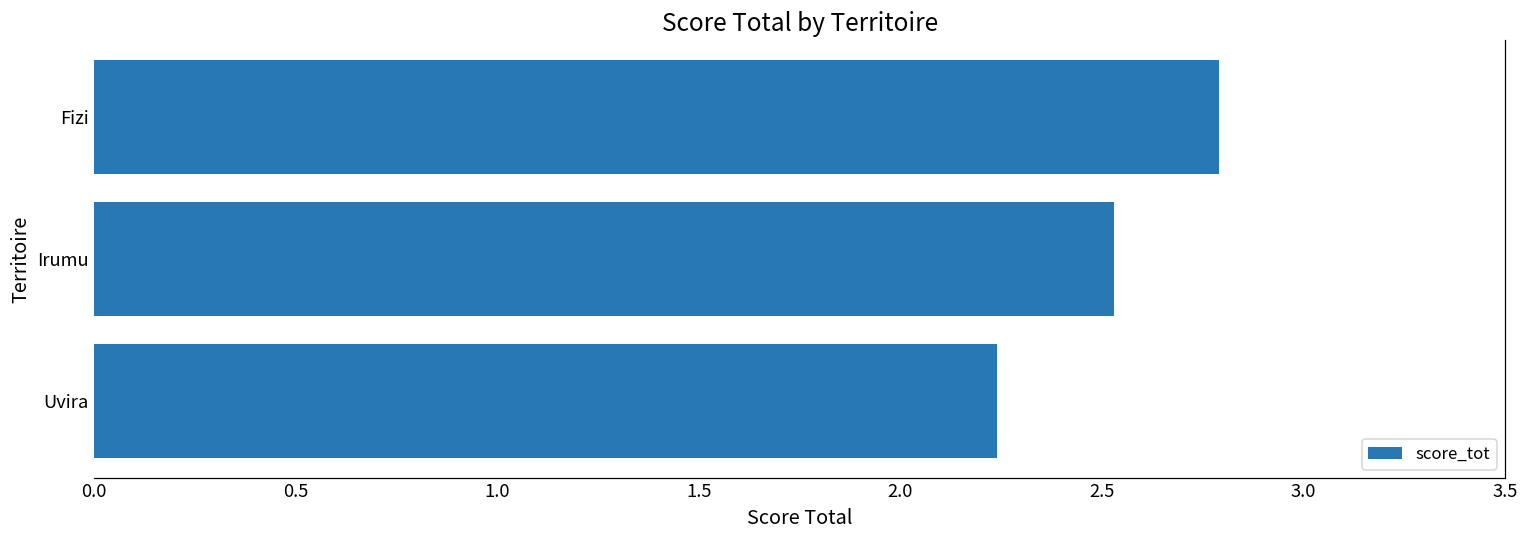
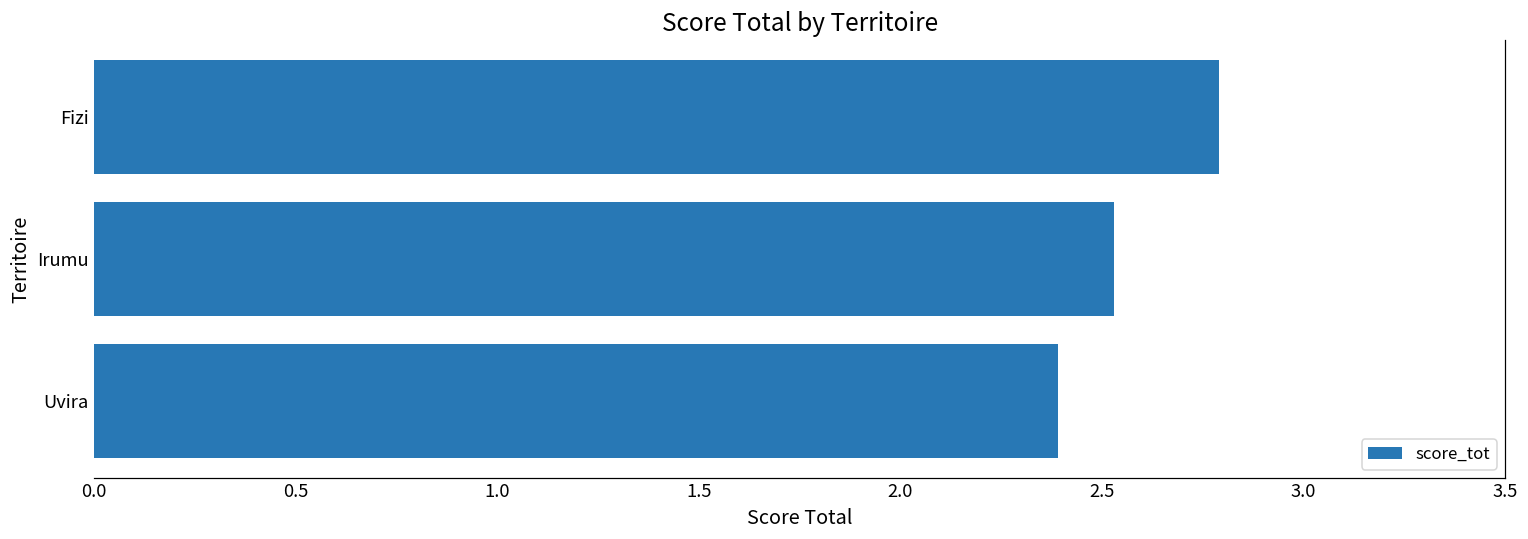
Uvira: 2.24 -> 2.39
